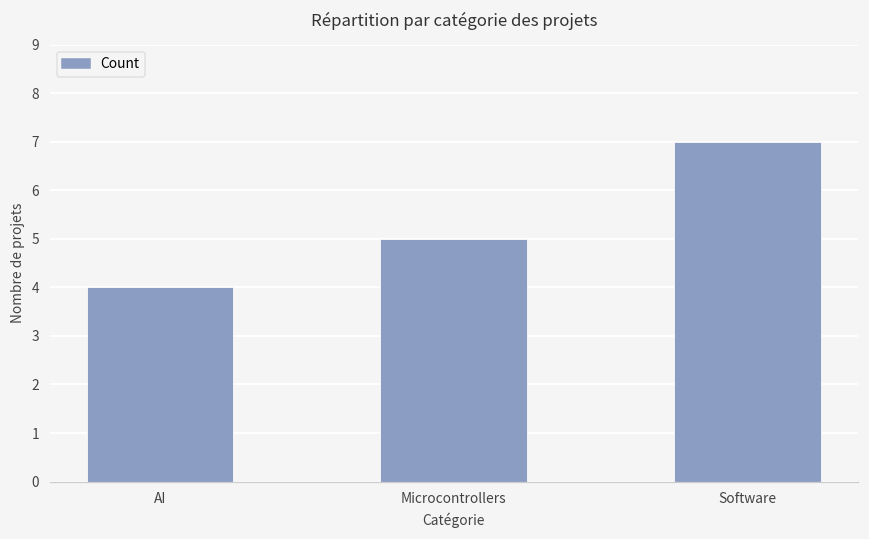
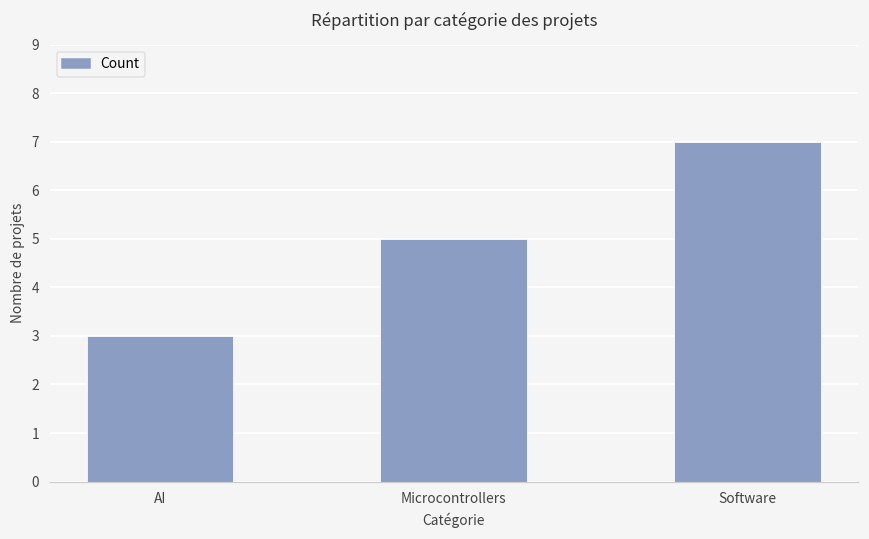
AI: 4 -> 3
